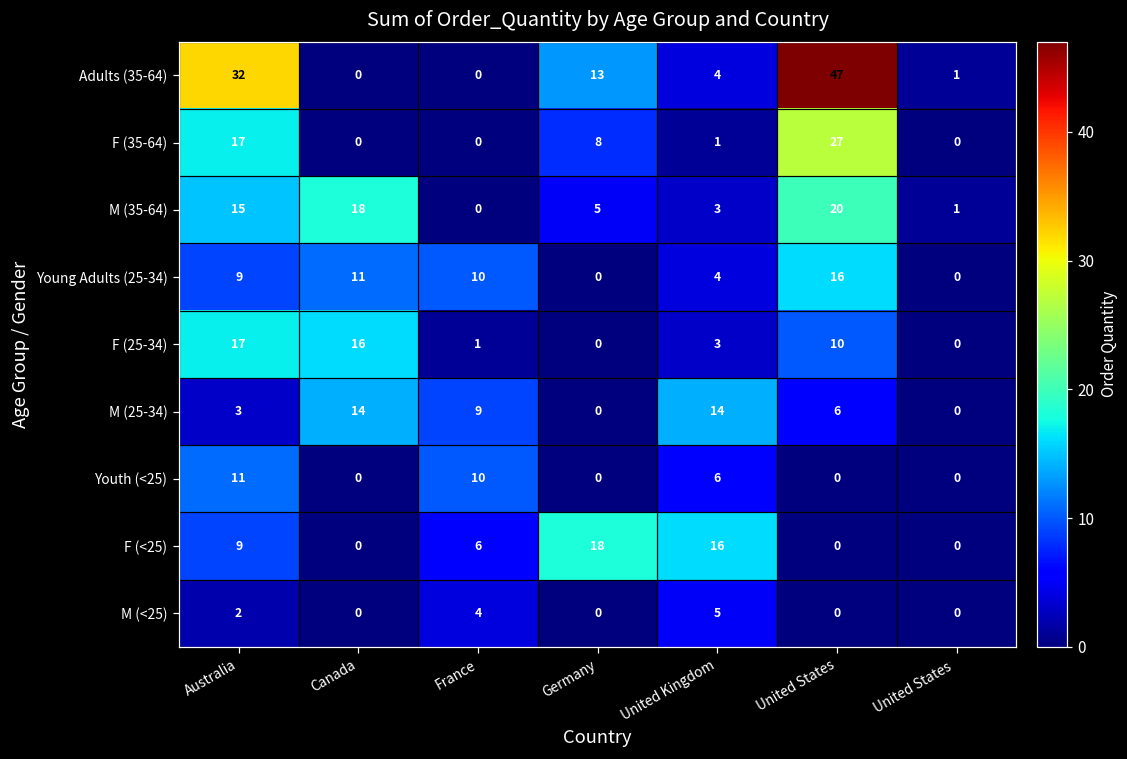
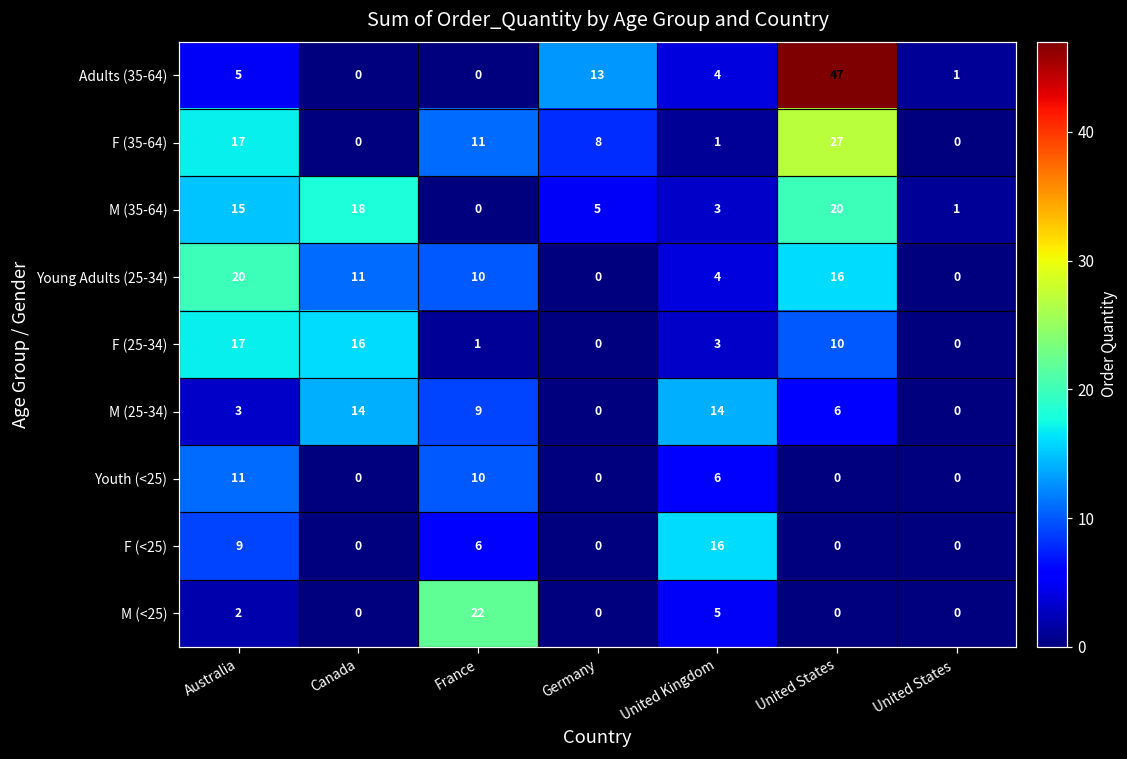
Adults (35-64), Australia: 32 -> 5
F (35-64), France: 0 -> 11
Young Adults (25-34), Australia: 9 -> 20
F (<25), Germany: 18 -> 0
M (<25), France: 4 -> 22
